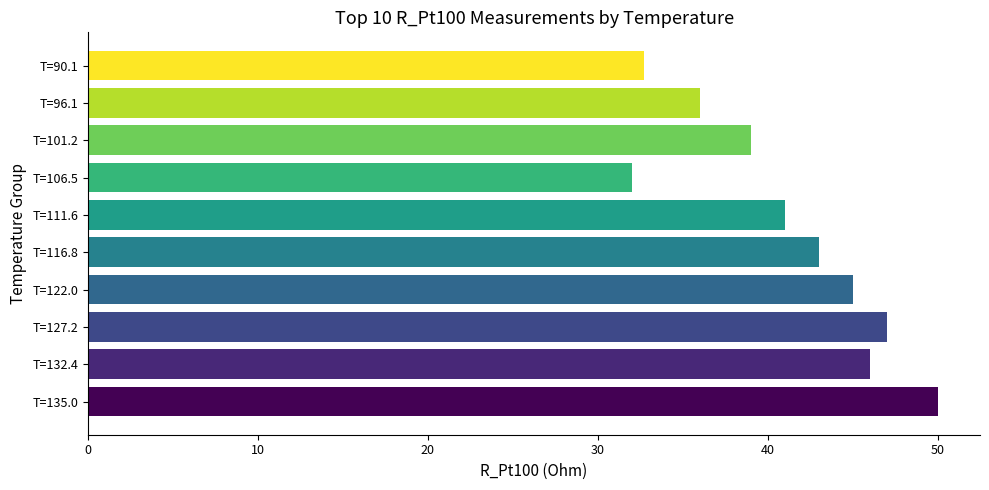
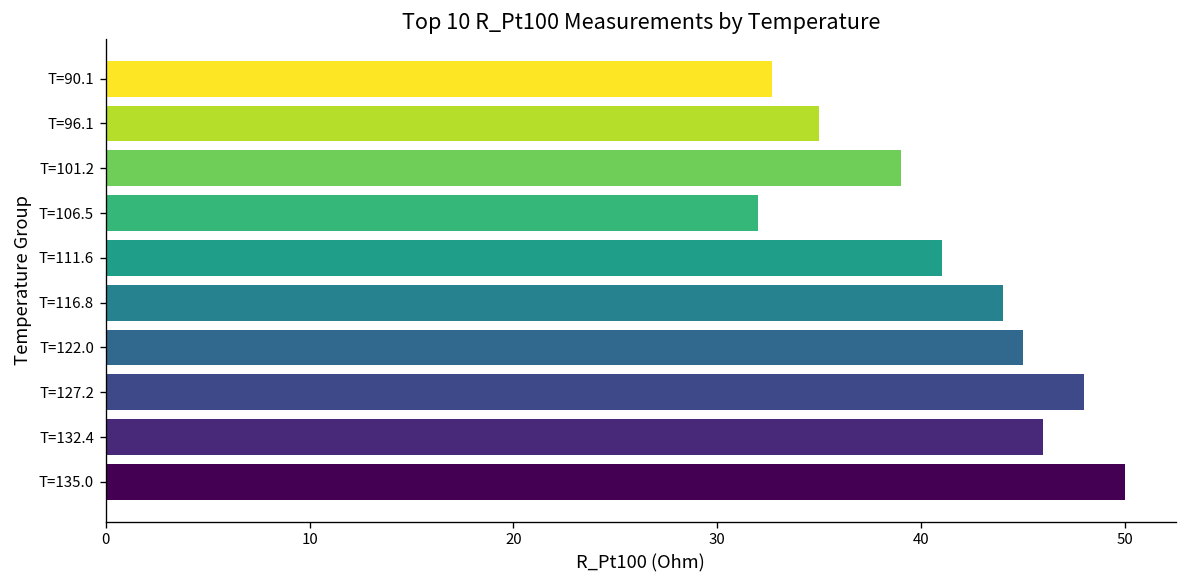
T=96.1: 36 -> 35
T=116.8: 43 -> 44
T=127.2: 47 -> 48
